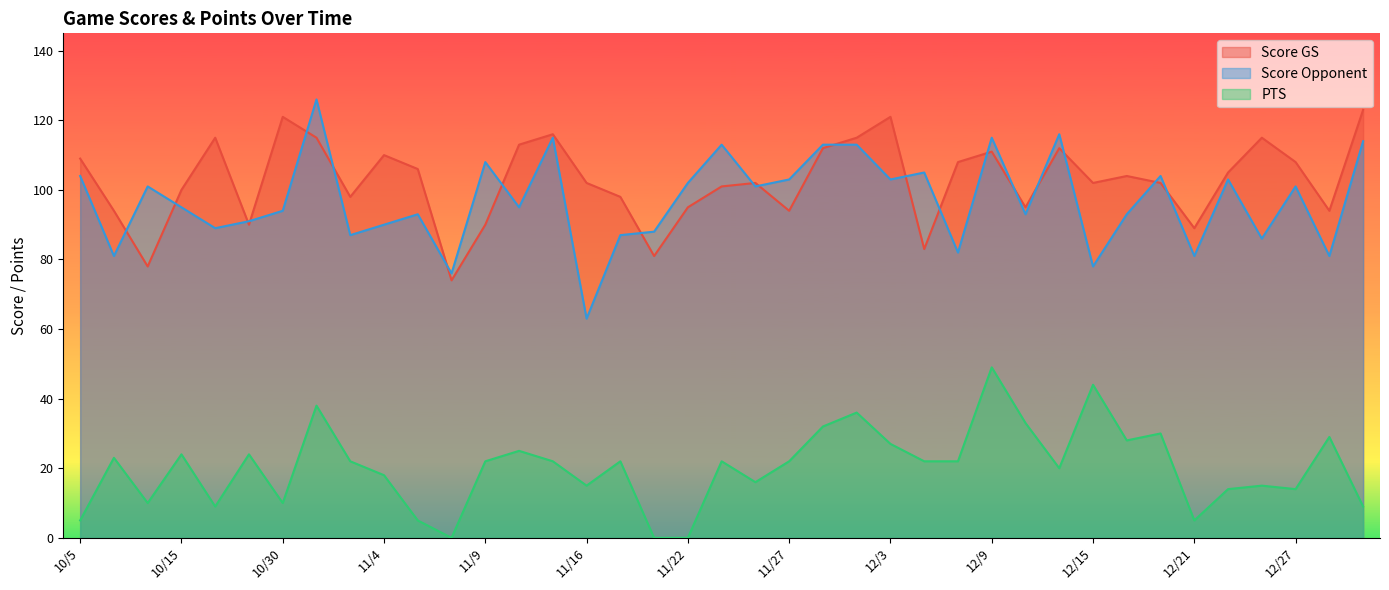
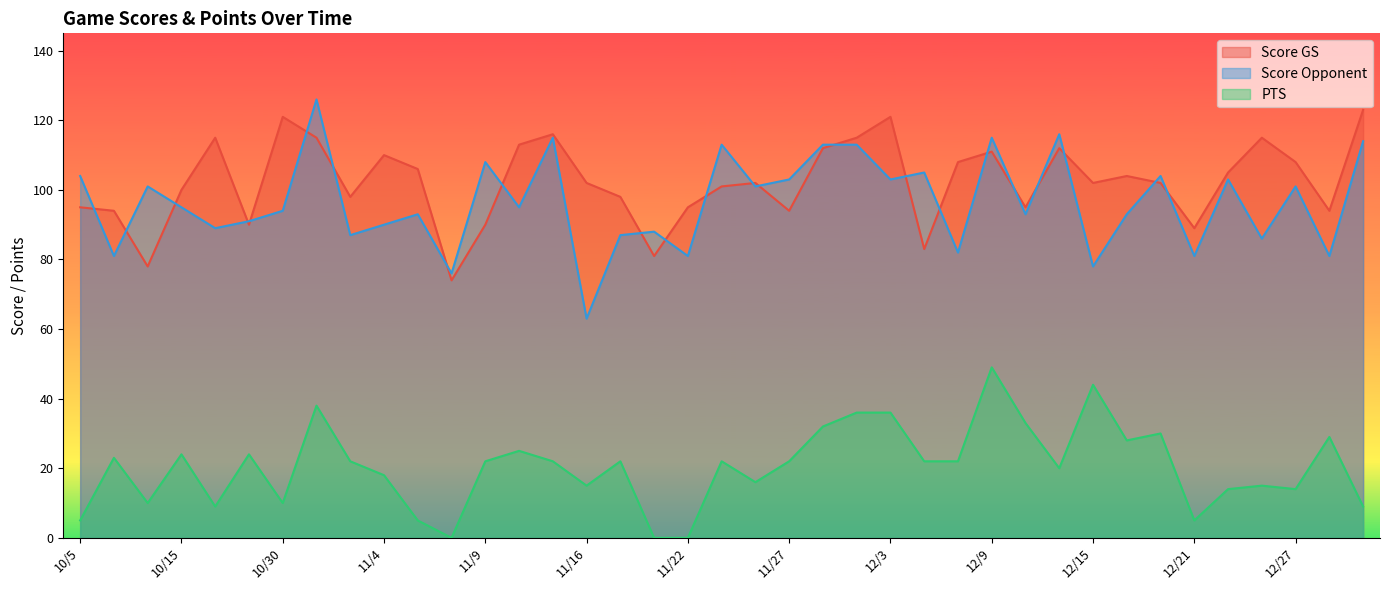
Score GS, 10/5: 109 -> 95
Score Opponent, 11/22: 102 -> 81
PTS, 12/3: 27 -> 36
